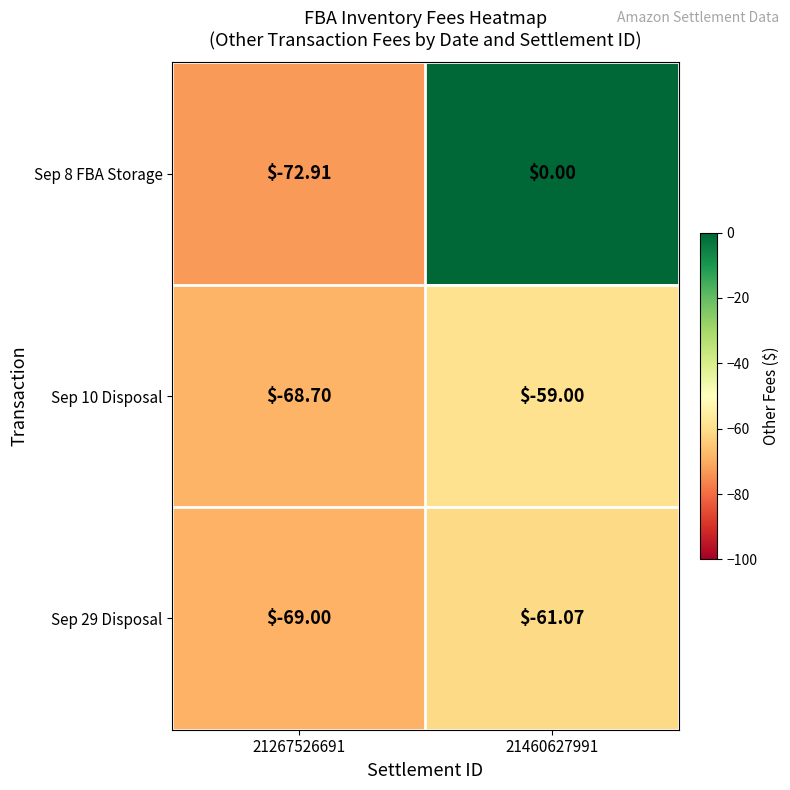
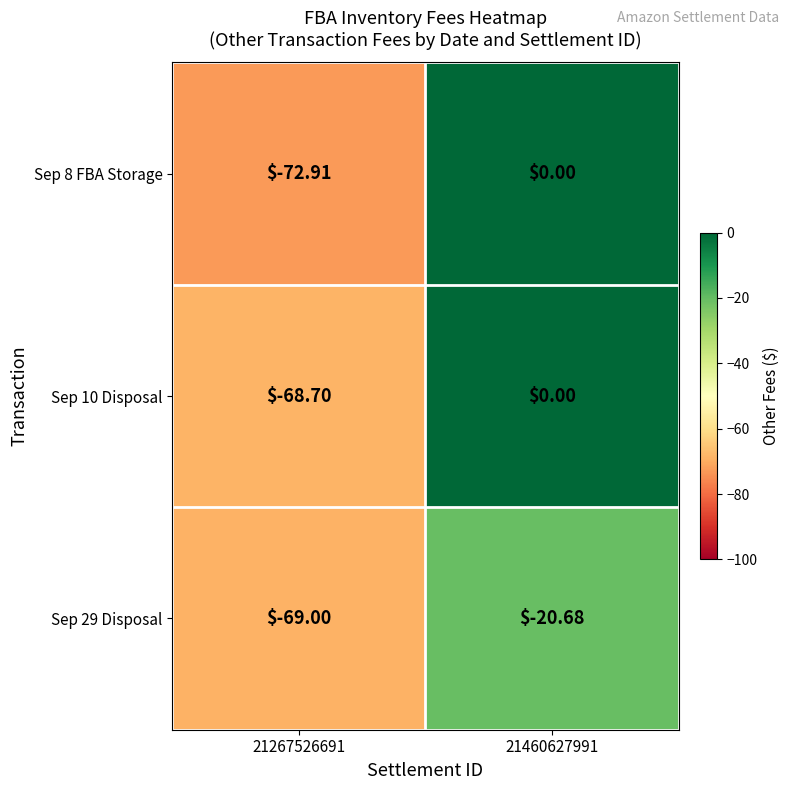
Sep 10 Disposal, 21460627991: $-59.00 -> $0.00
Sep 29 Disposal, 21460627991: $-61.07 -> $-20.68
